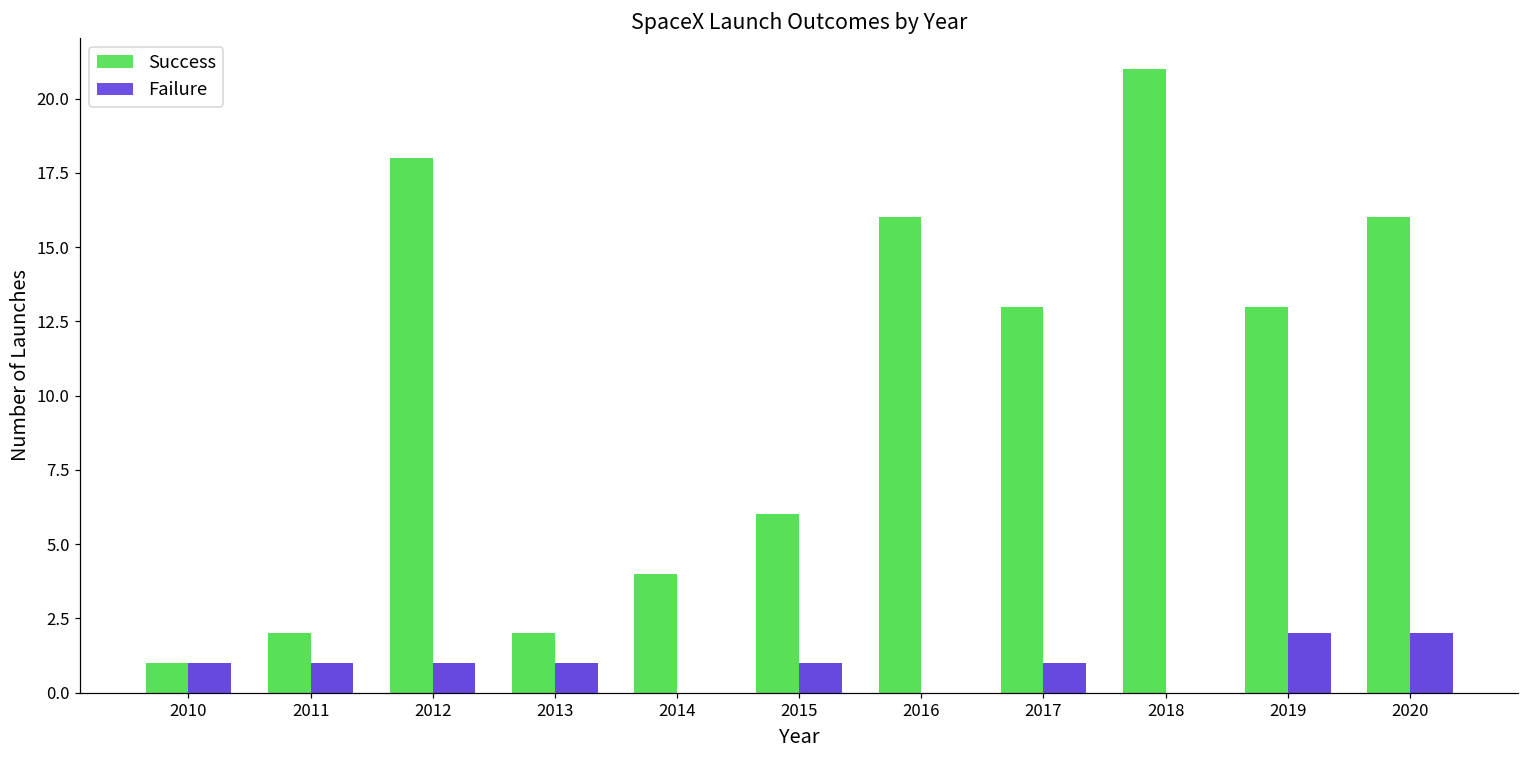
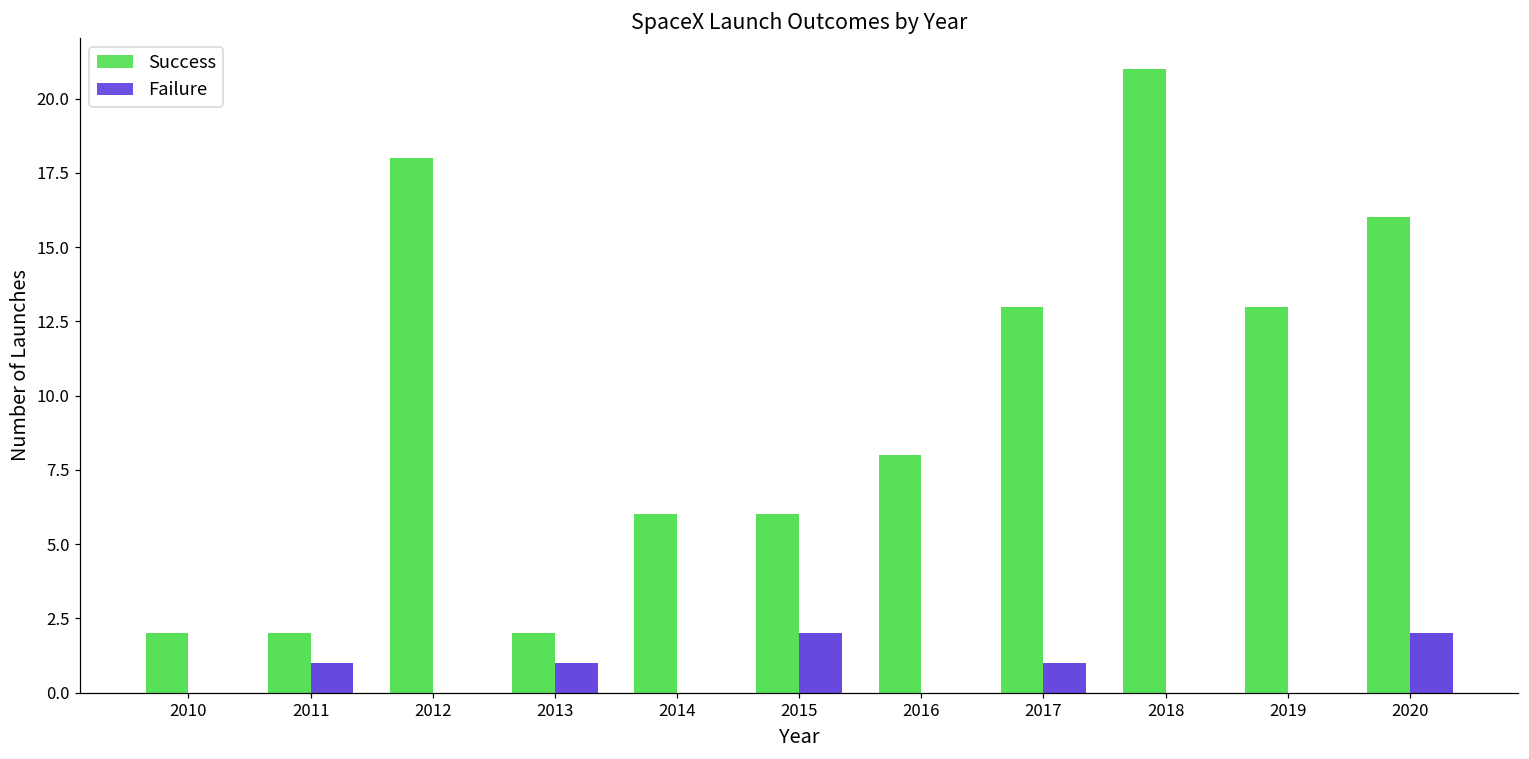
Success, 2010: 1 -> 2
Failure, 2010: 1 -> 0
Failure, 2012: 1 -> 0
Success, 2014: 4 -> 6
Failure, 2015: 1 -> 2
Success, 2016: 16 -> 8
Failure, 2019: 2 -> 0
